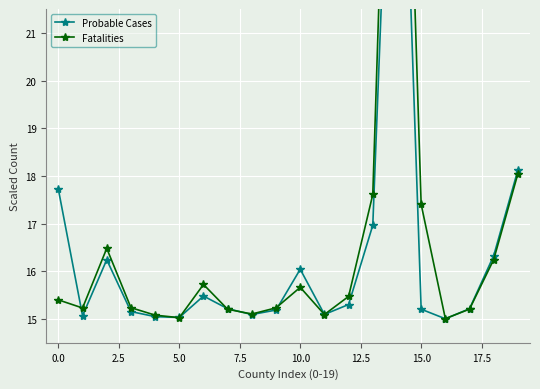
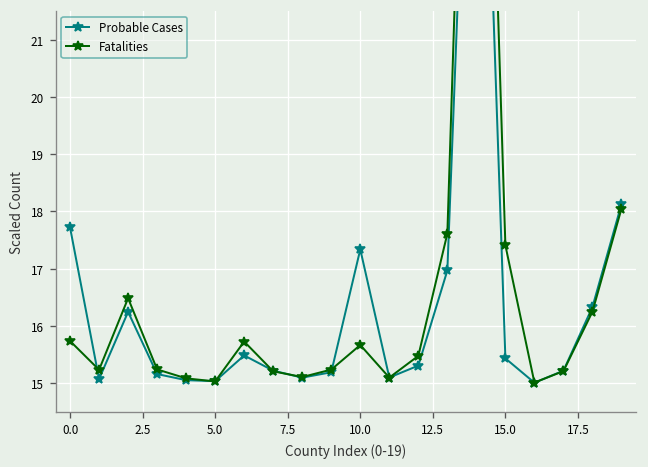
Fatalities, 0.0: 15.4 -> 15.7
Probable Cases, 10.0: 16.0 -> 17.3
Probable Cases, 15.0: 15.2 -> 15.4
